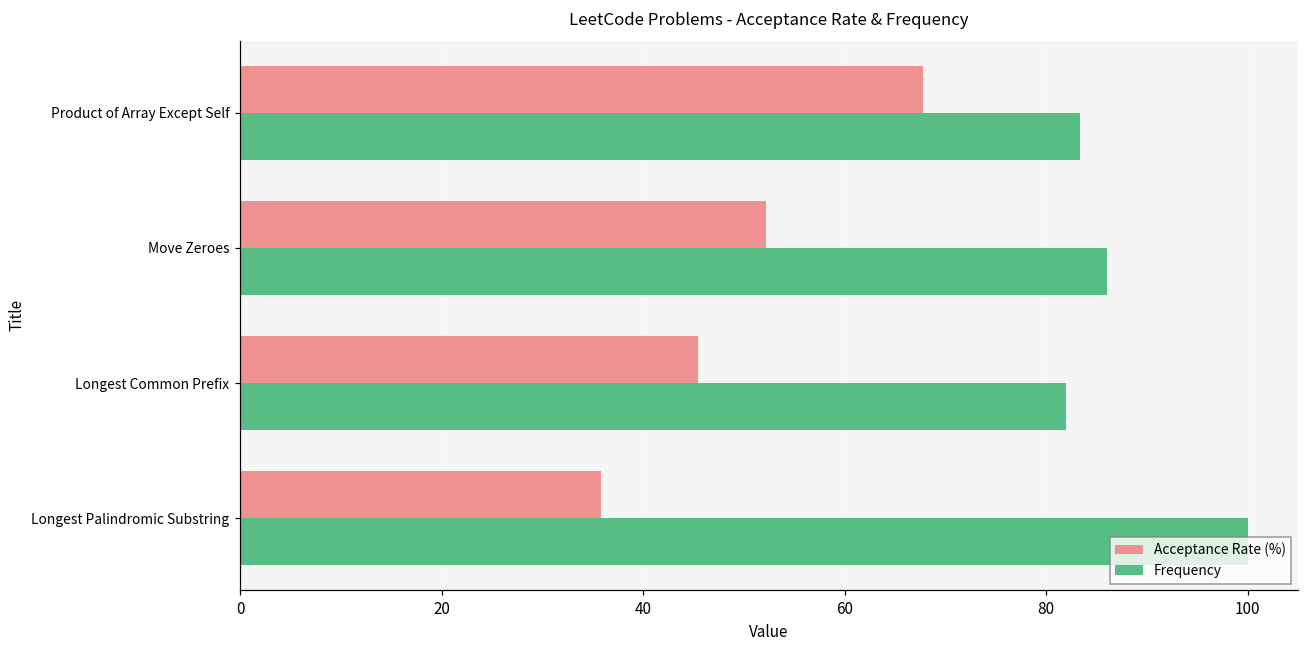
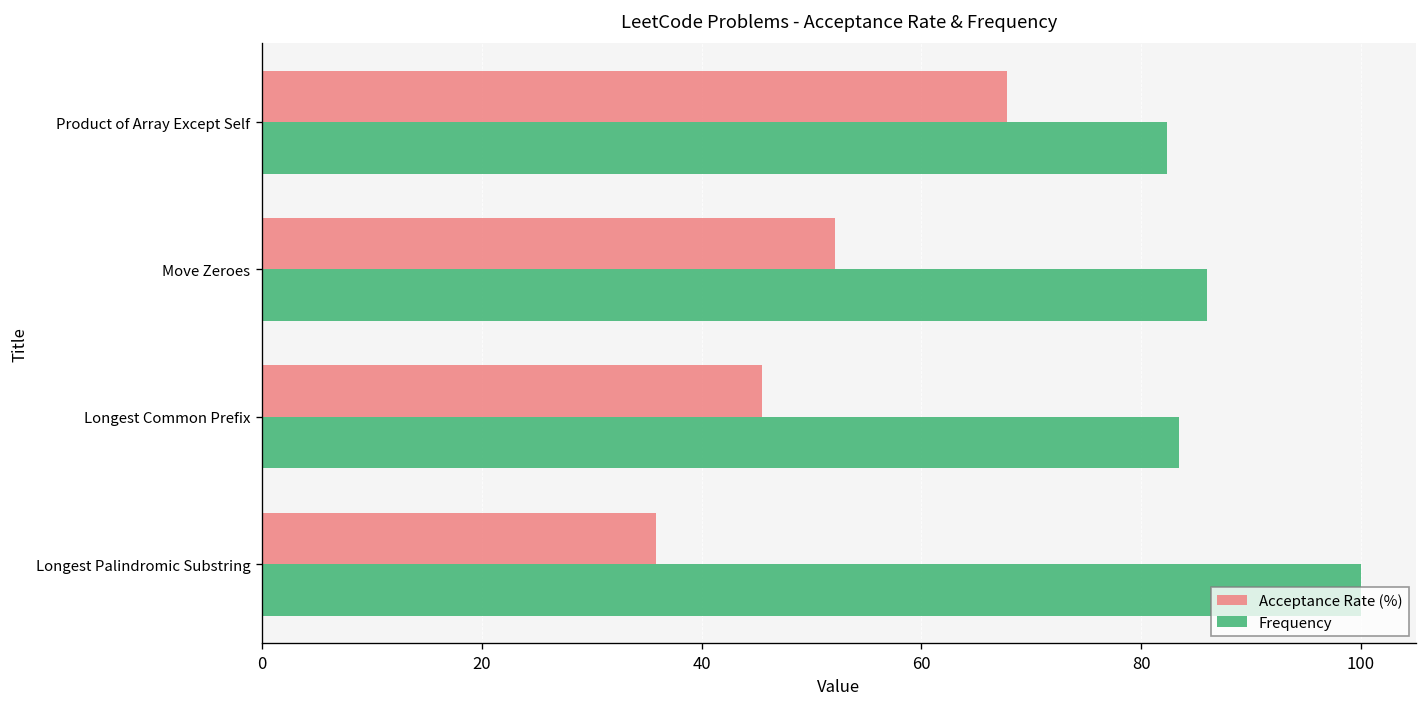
Frequency, Product of Array Except Self: 83 -> 82
Frequency, Longest Common Prefix: 82 -> 83
